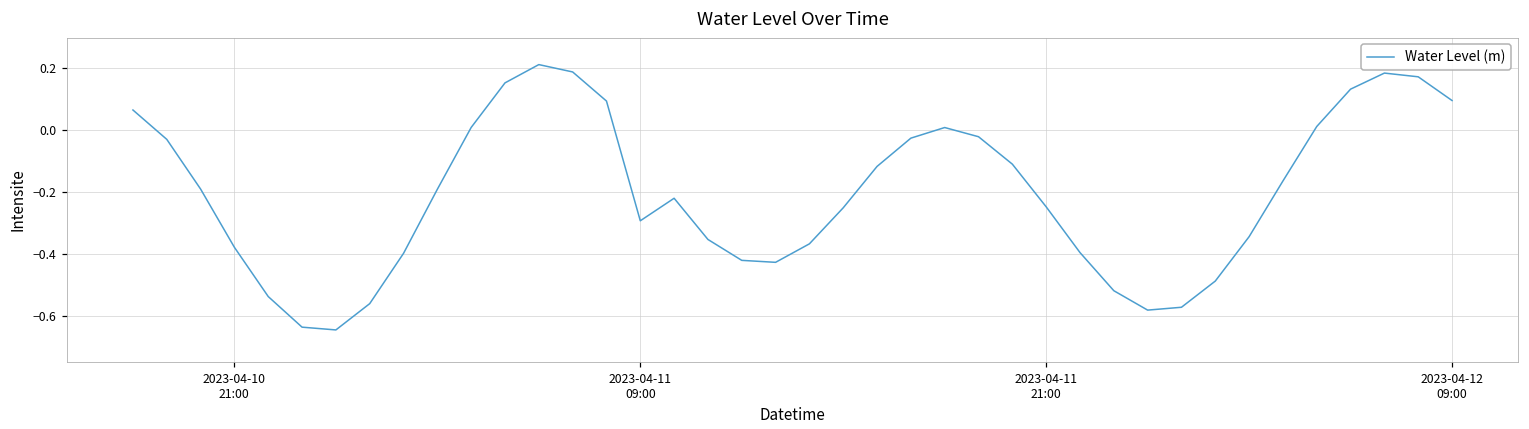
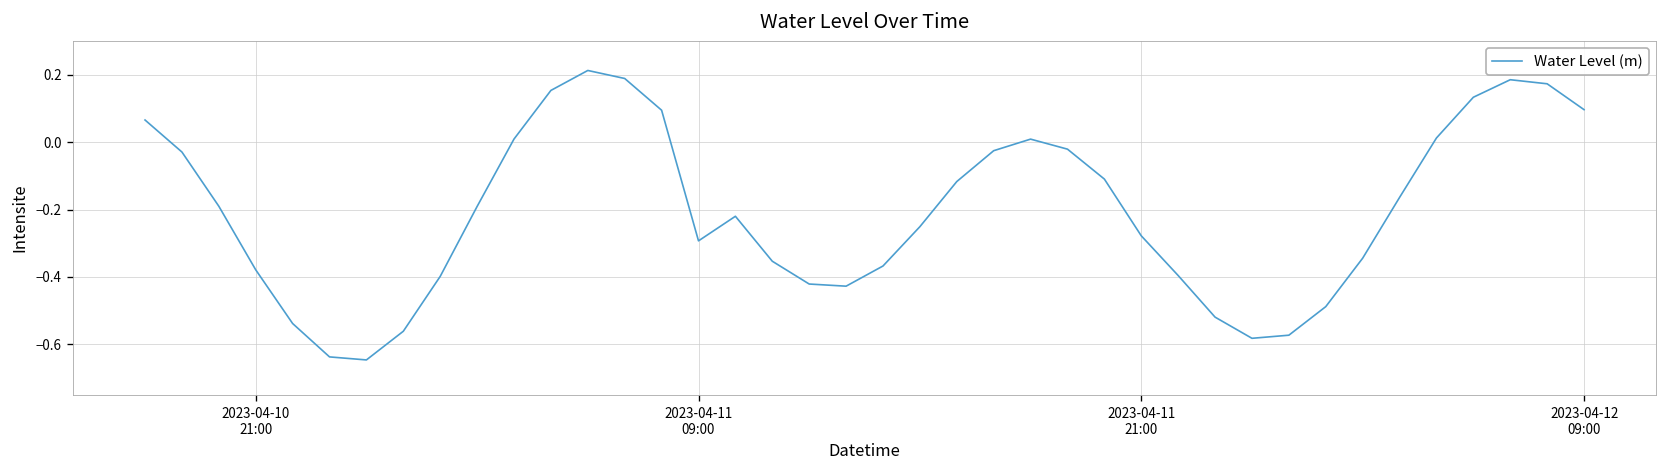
2023-04-11 21:00: -0.25 -> -0.28
